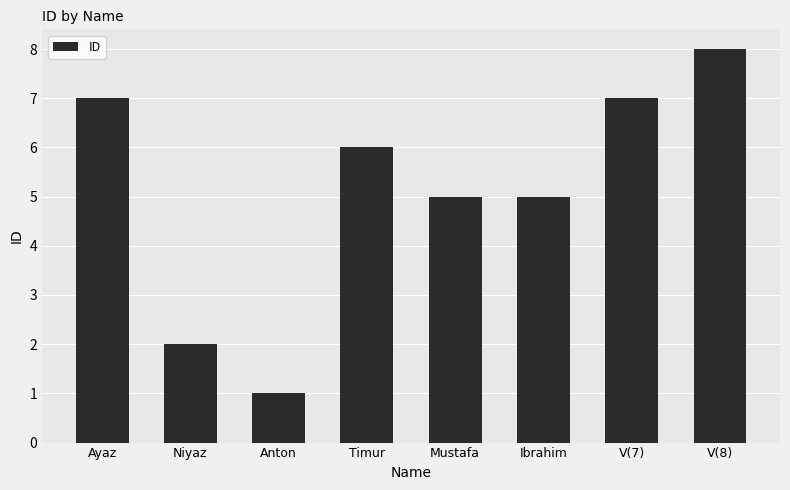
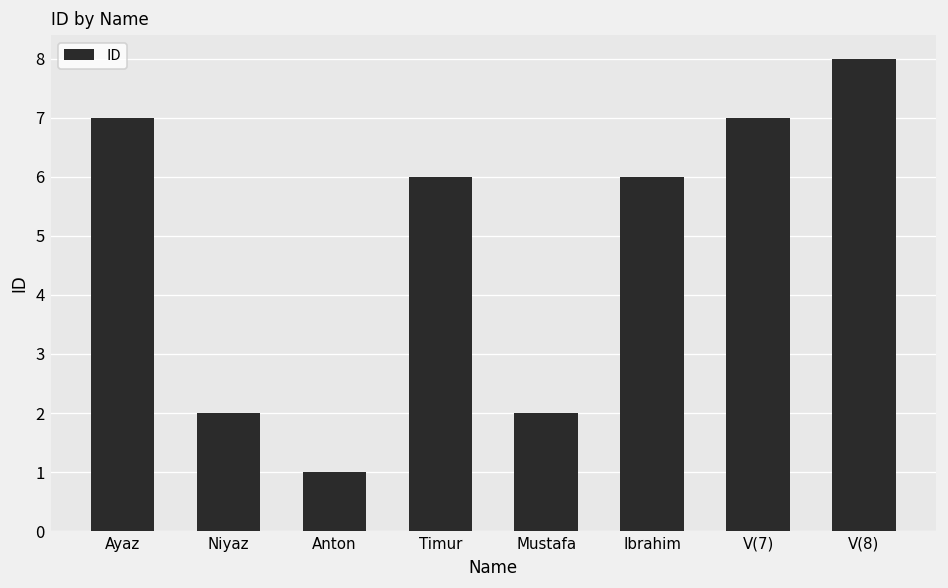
Mustafa: 5 -> 2
Ibrahim: 5 -> 6
